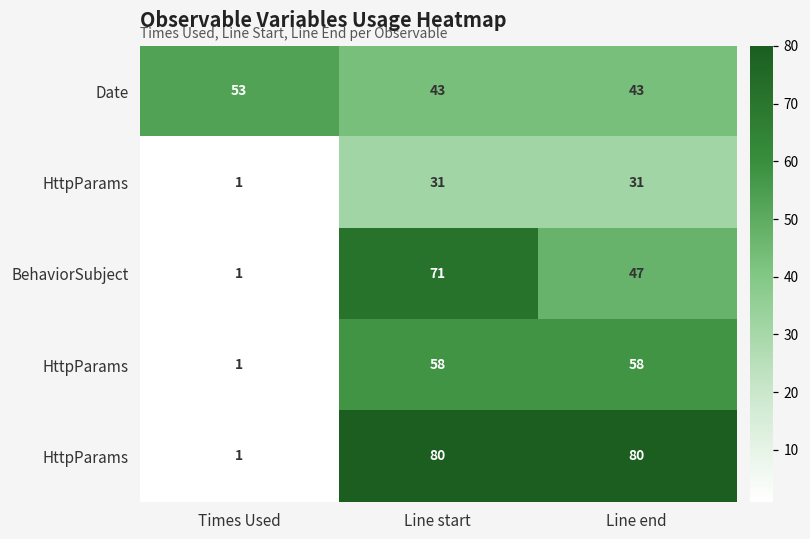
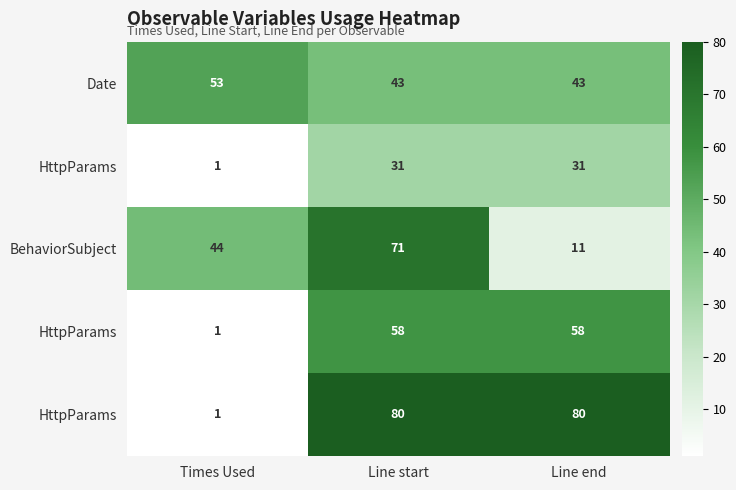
BehaviorSubject, Times Used: 1 -> 44
BehaviorSubject, Line end: 47 -> 11
